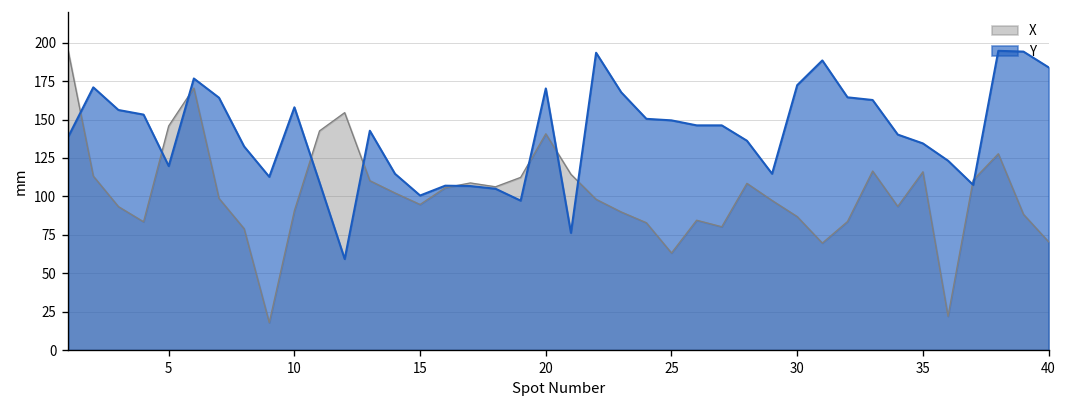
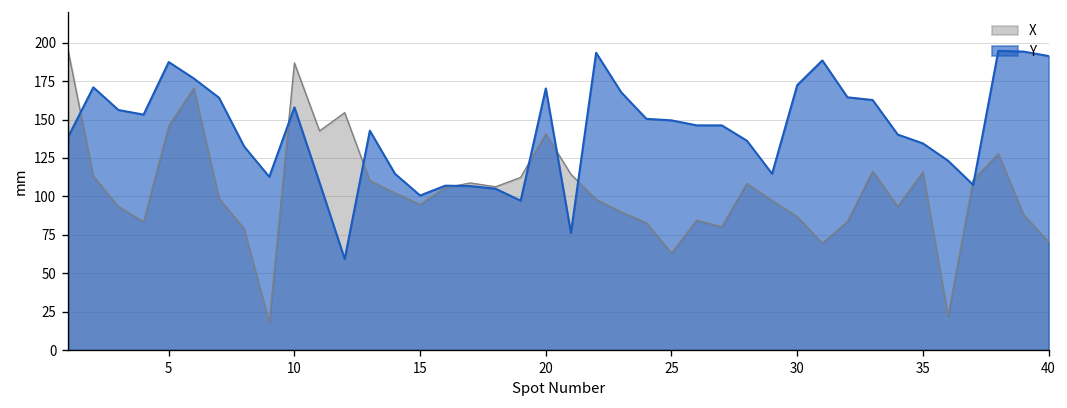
Y, 5: 120 -> 187
X, 10: 91 -> 187
Y, 40: 184 -> 191
